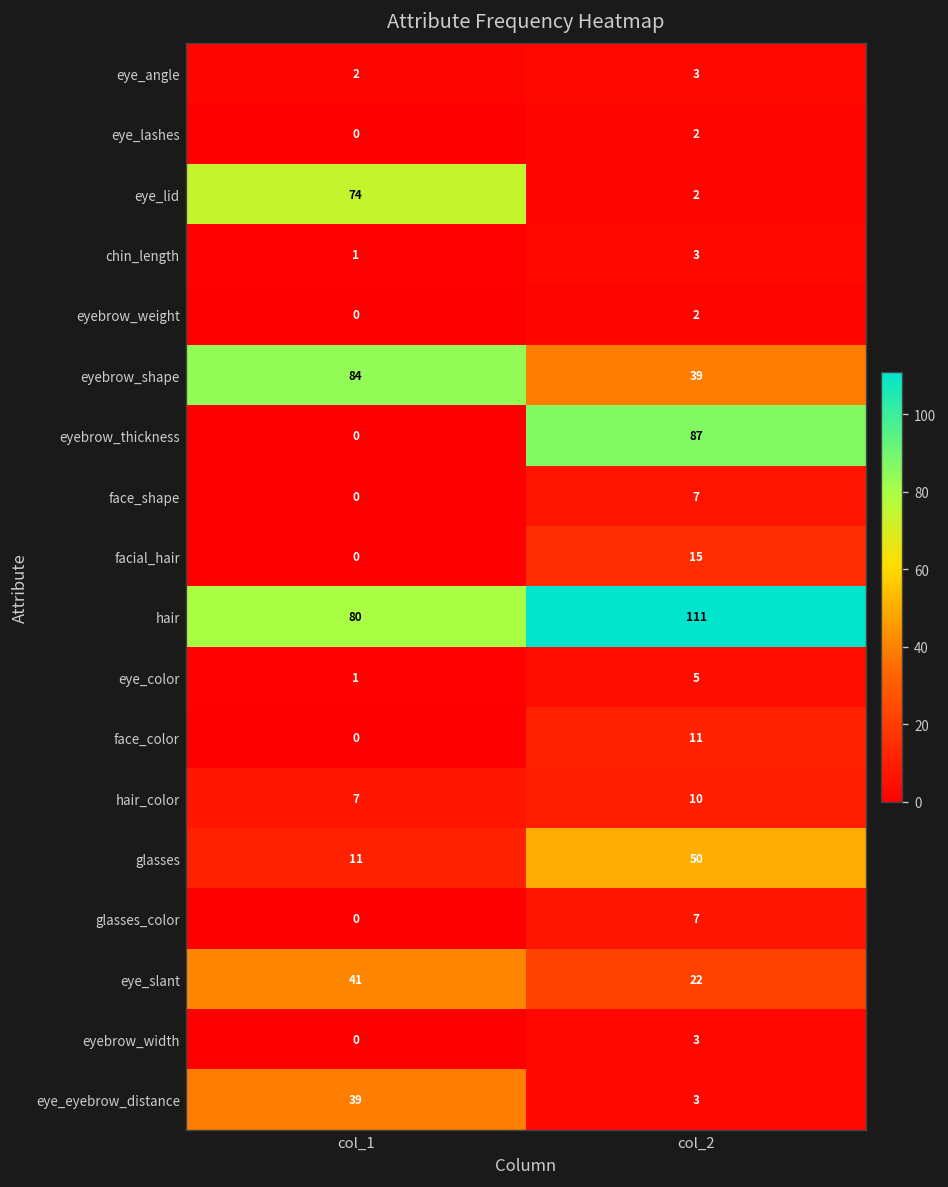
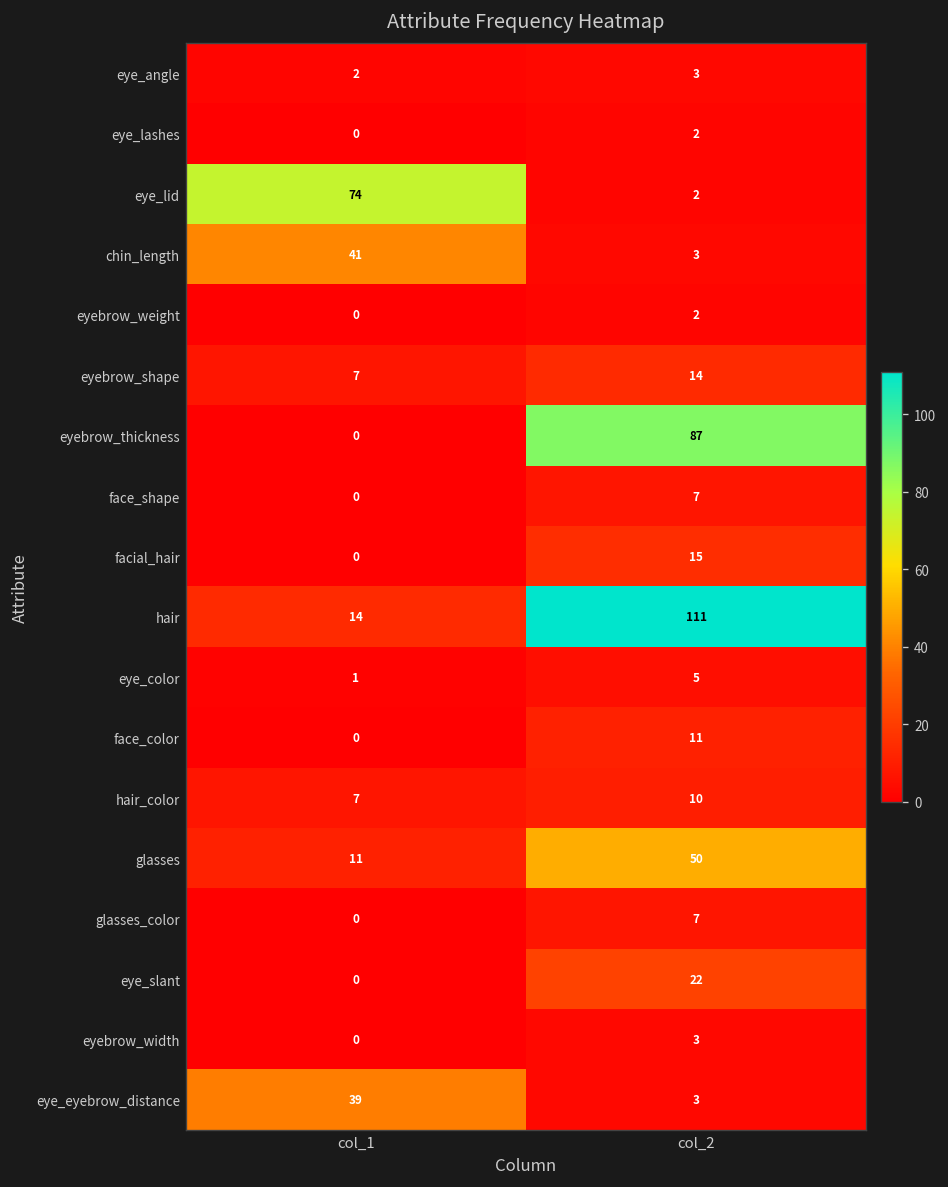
chin_length, col_1: 1 -> 41
eyebrow_shape, col_1: 84 -> 7
eyebrow_shape, col_2: 39 -> 14
hair, col_1: 80 -> 14
eye_slant, col_1: 41 -> 0
